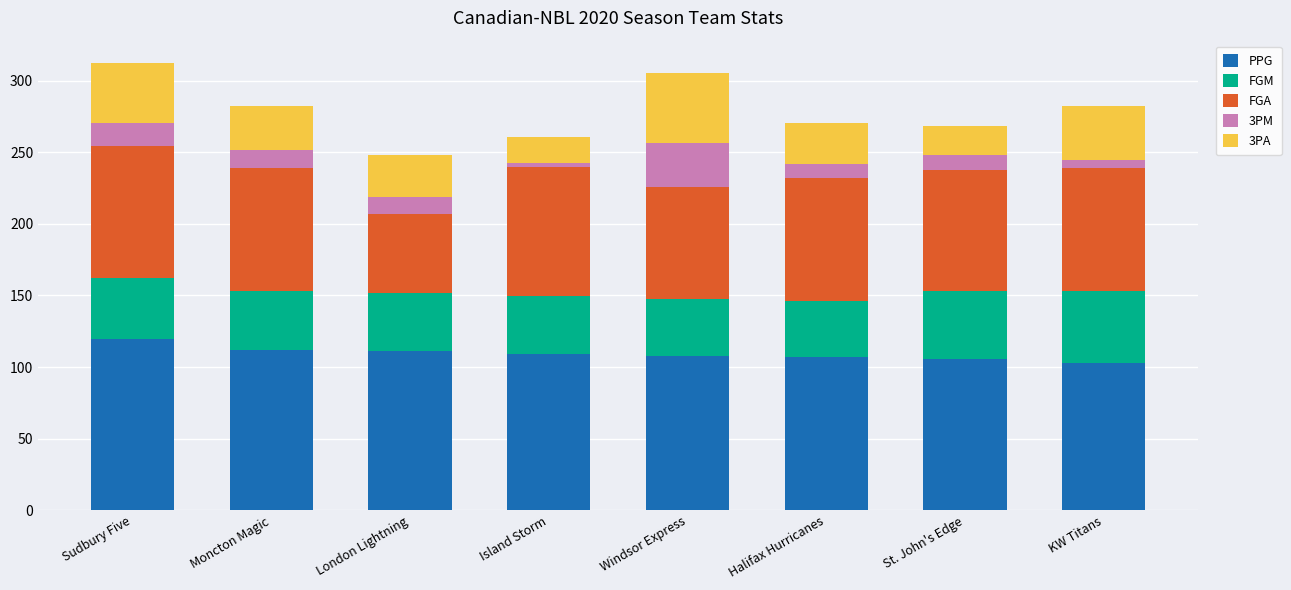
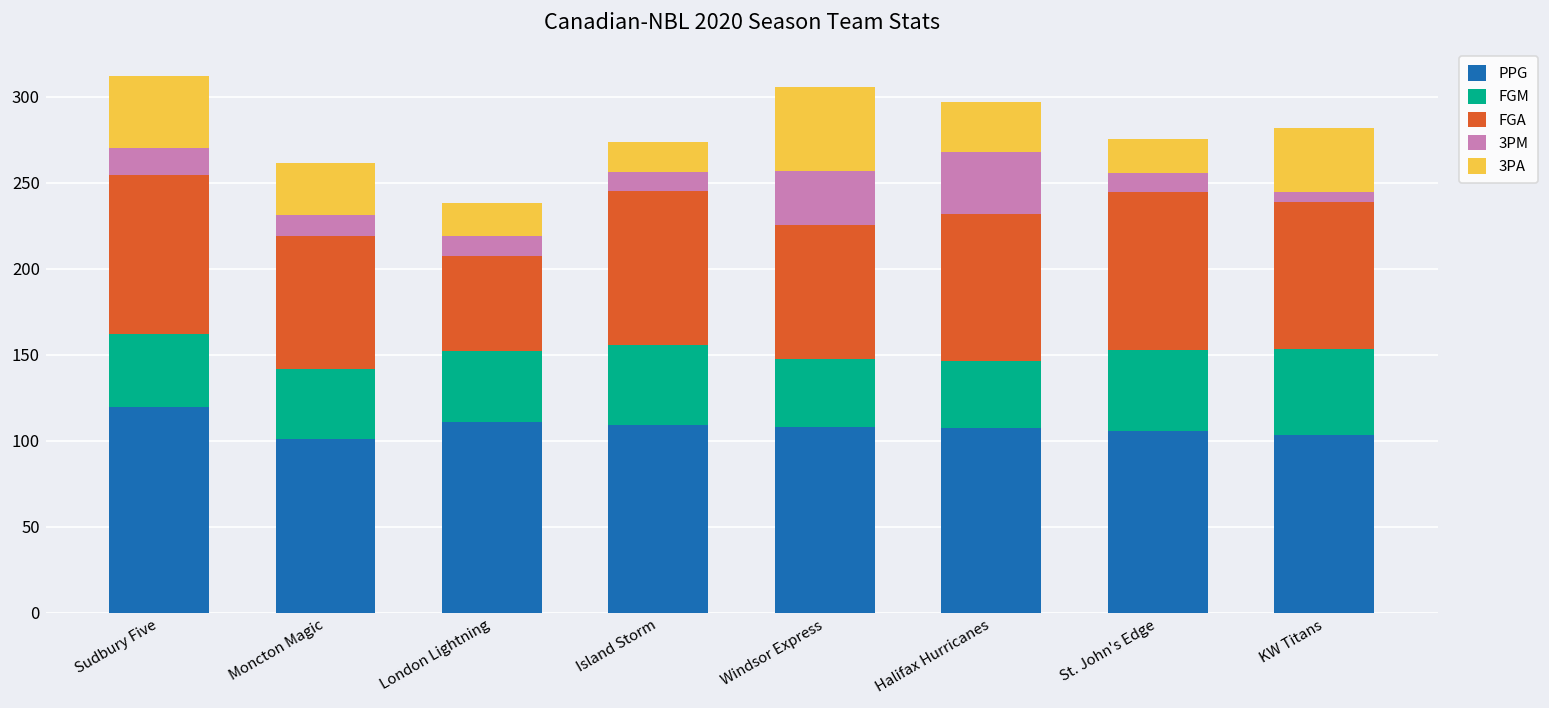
PPG, Moncton Magic: 112 -> 101
FGA, Moncton Magic: 86 -> 77
3PA, London Lightning: 30 -> 19
FGM, Island Storm: 40 -> 46
3PM, Island Storm: 3 -> 11
3PM, Halifax Hurricanes: 10 -> 36
FGA, St. John's Edge: 85 -> 92
